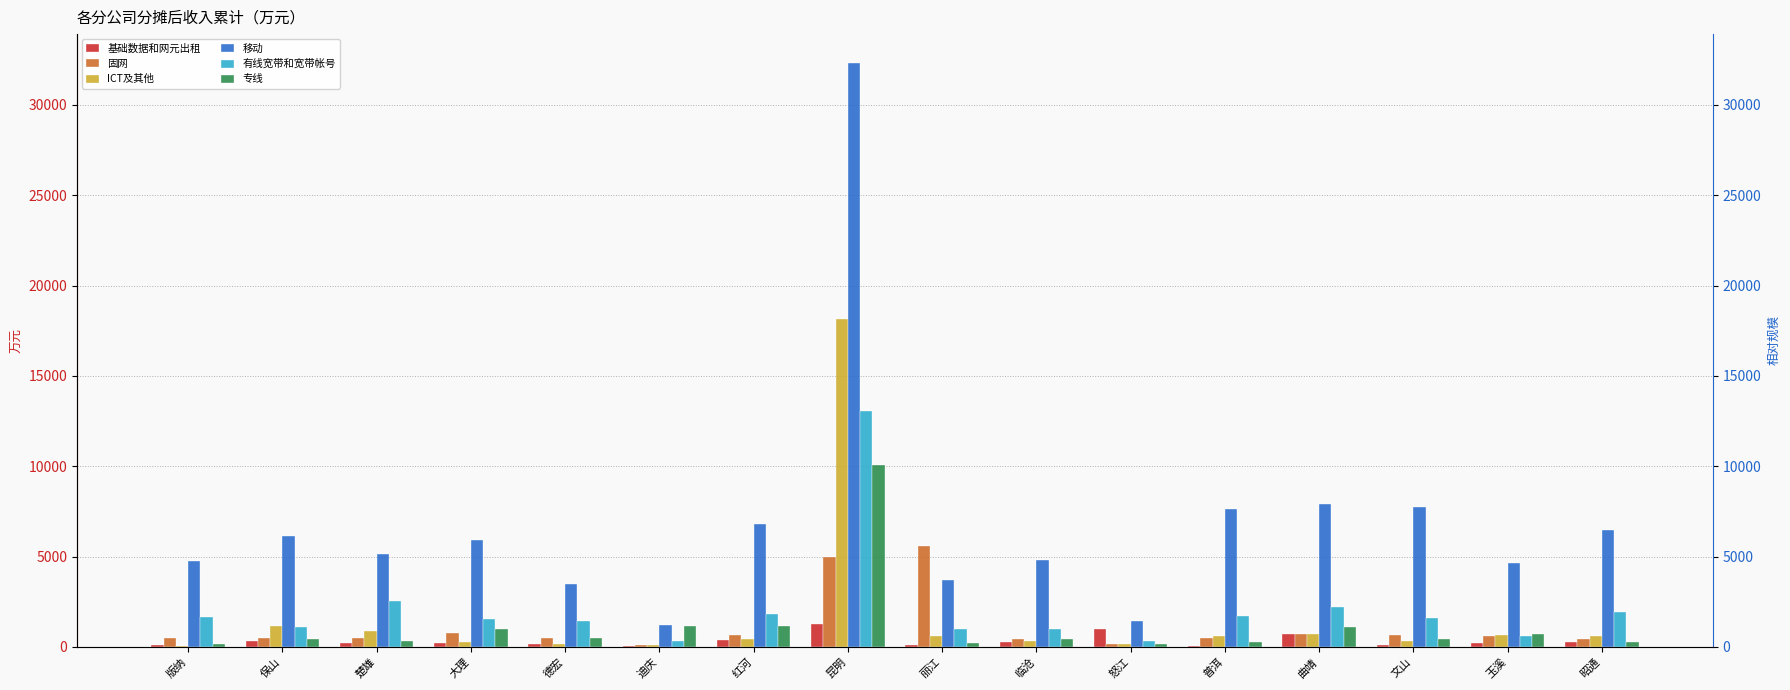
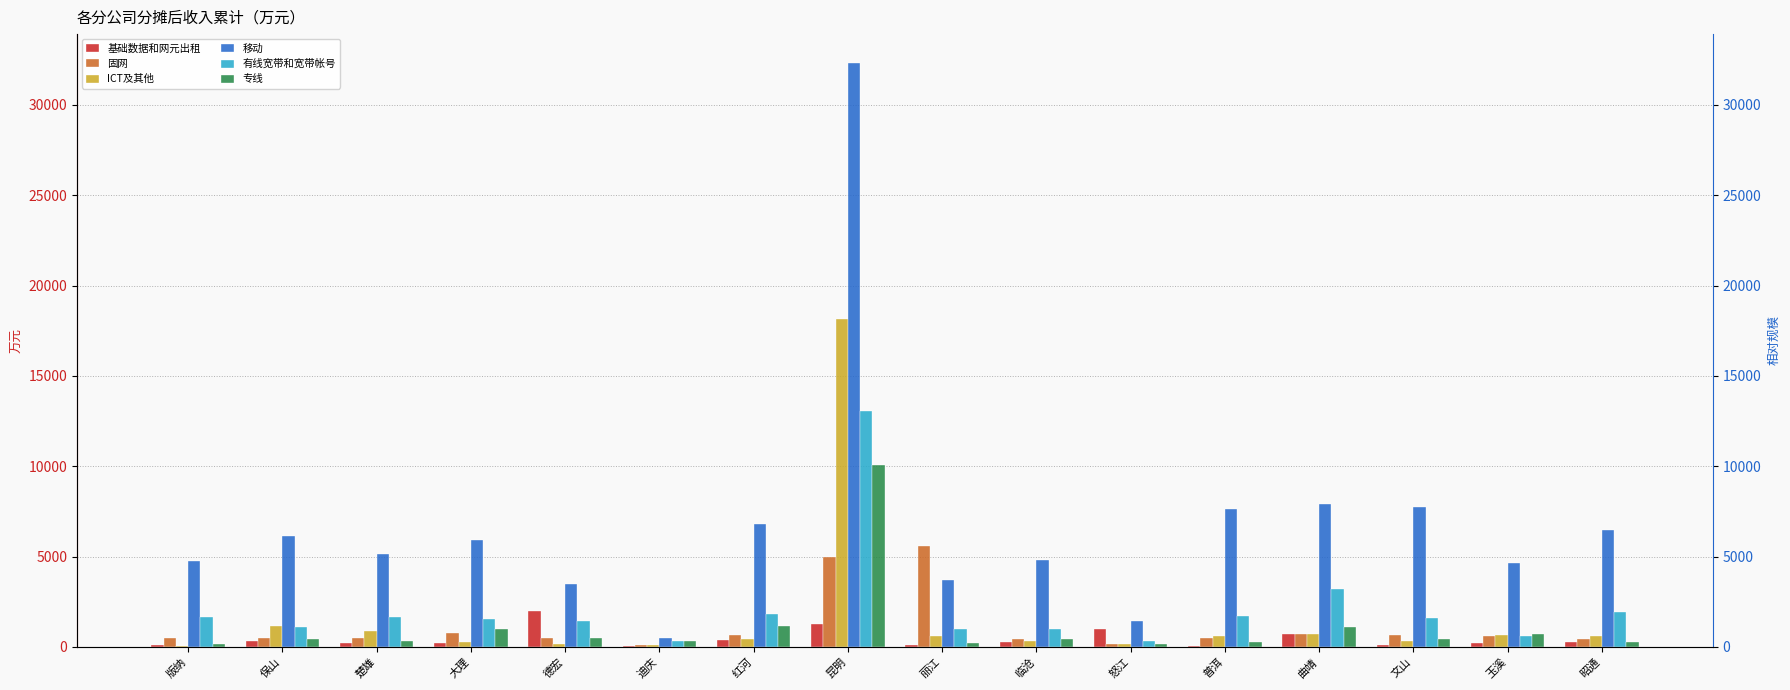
有线宽带和宽带帐号, 楚雄: 2500 -> 1700
基础数据和网元出租, 德宏: 200 -> 2000
移动, 迪庆: 1200 -> 500
专线, 迪庆: 1100 -> 300
有线宽带和宽带帐号, 曲靖: 2200 -> 3200
